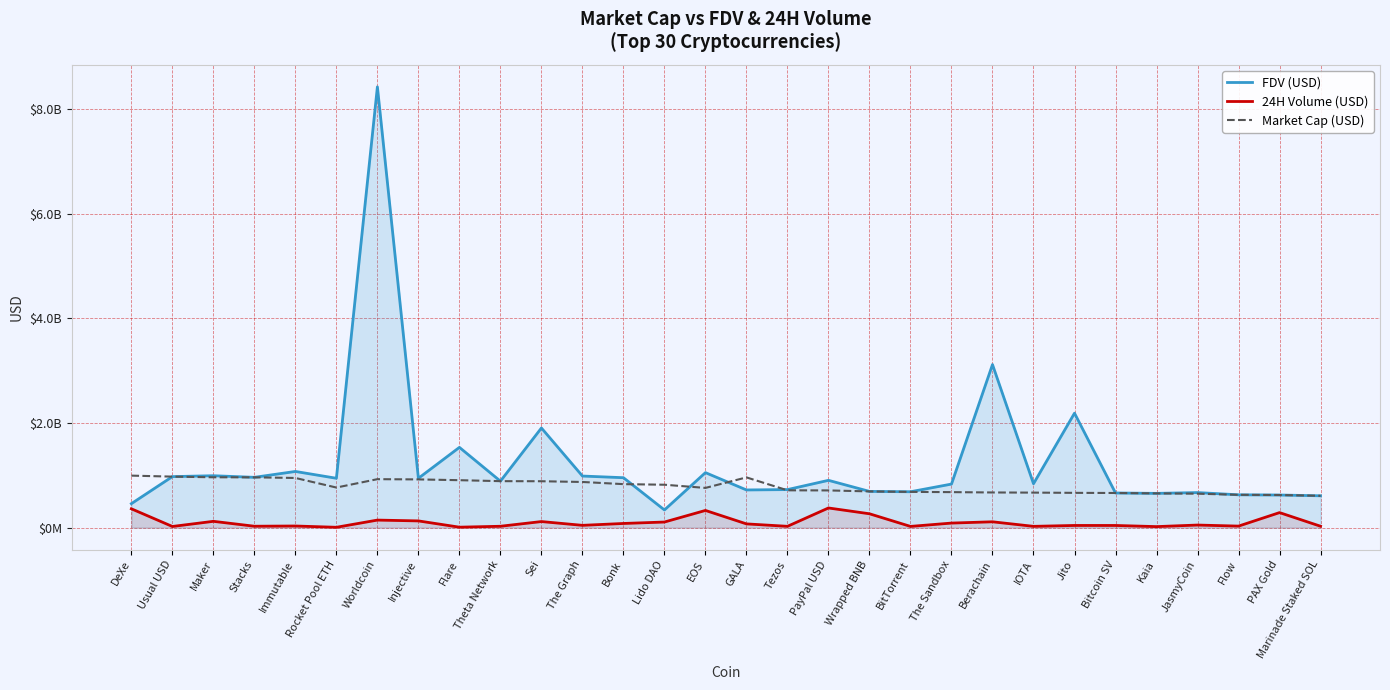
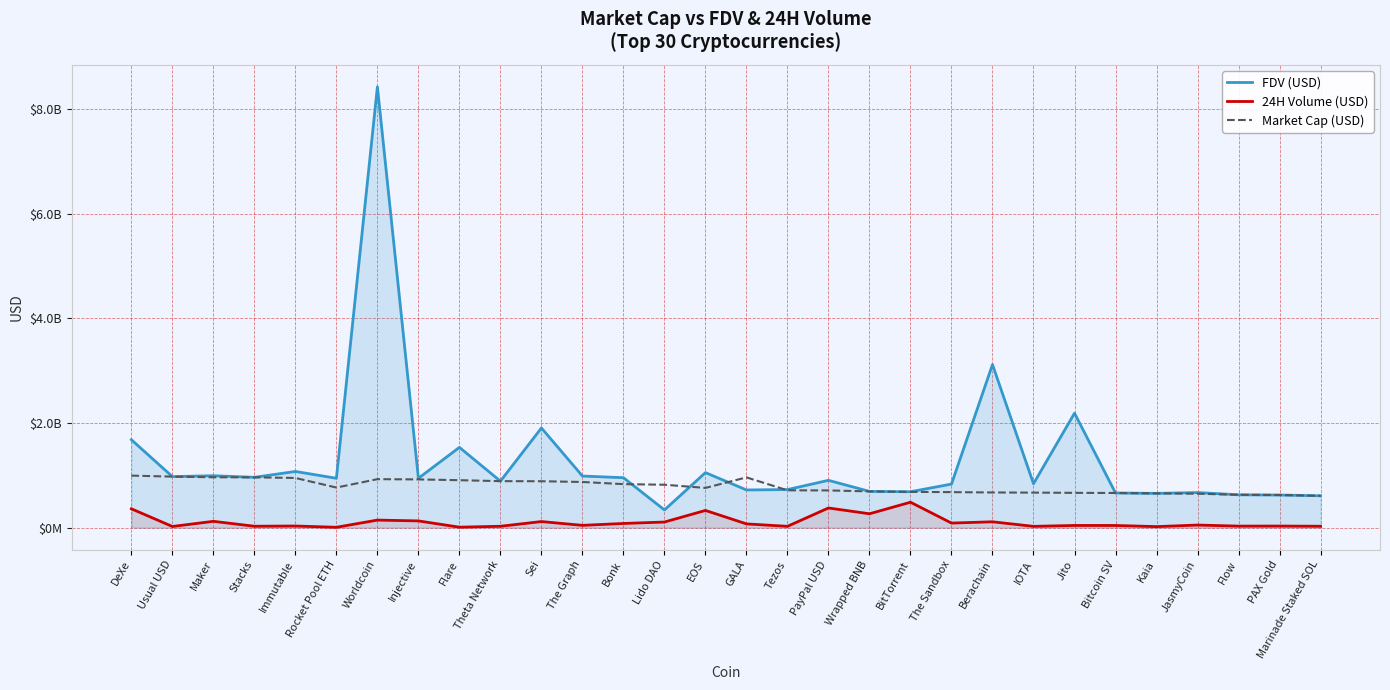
FDV (USD), DeXe: $500000000 -> $1700000000
24H Volume (USD), BitTorrent: $0 -> $500000000
24H Volume (USD), PAX Gold: $300000000 -> $0
